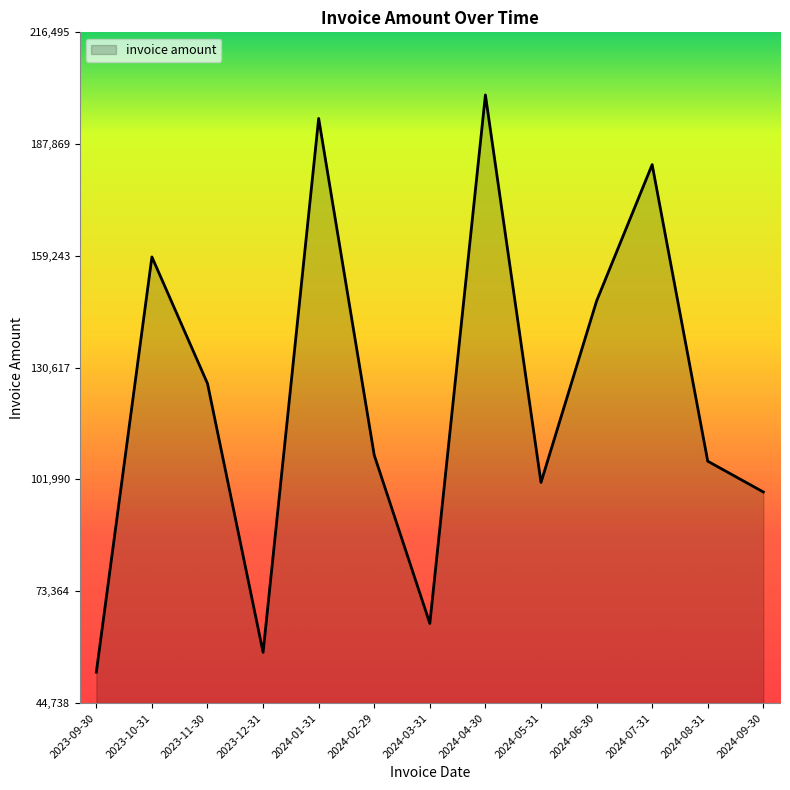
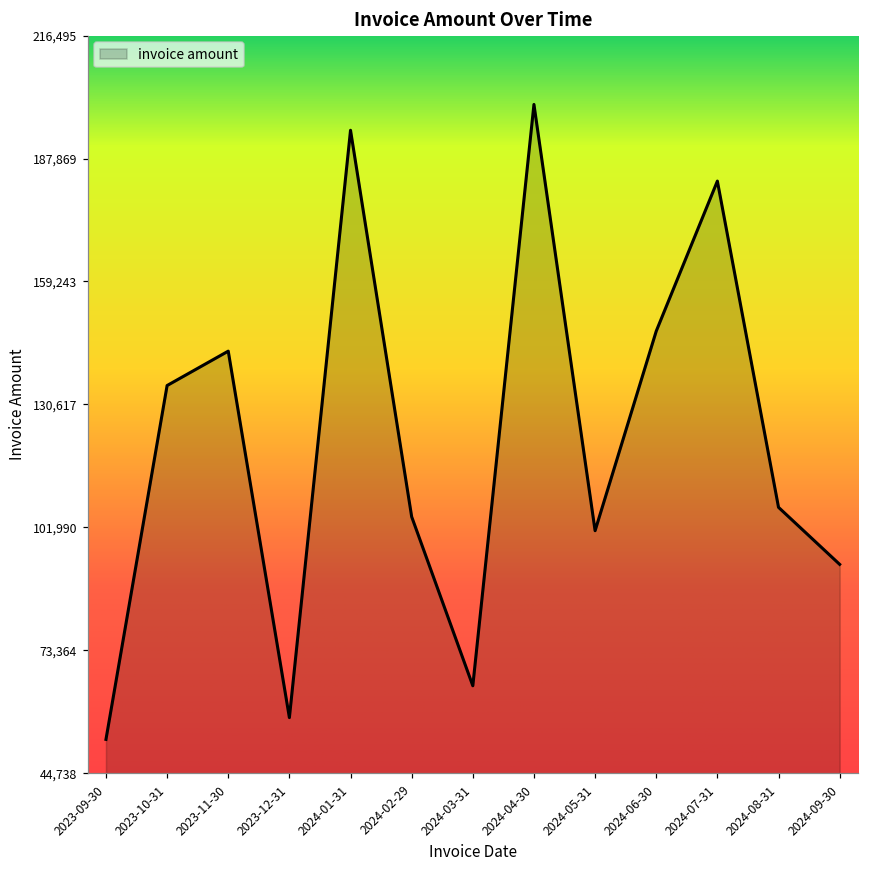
2023-10-31: 159,000 -> 135,000
2023-11-30: 127,000 -> 143,000
2024-02-29: 108,000 -> 104,000
2024-09-30: 99,000 -> 93,000
